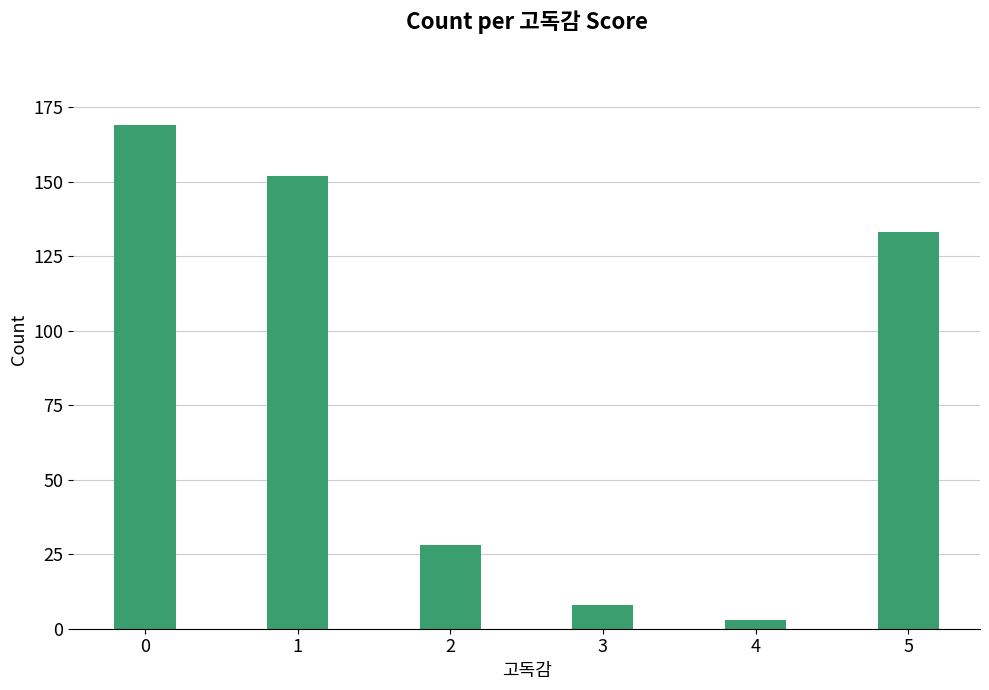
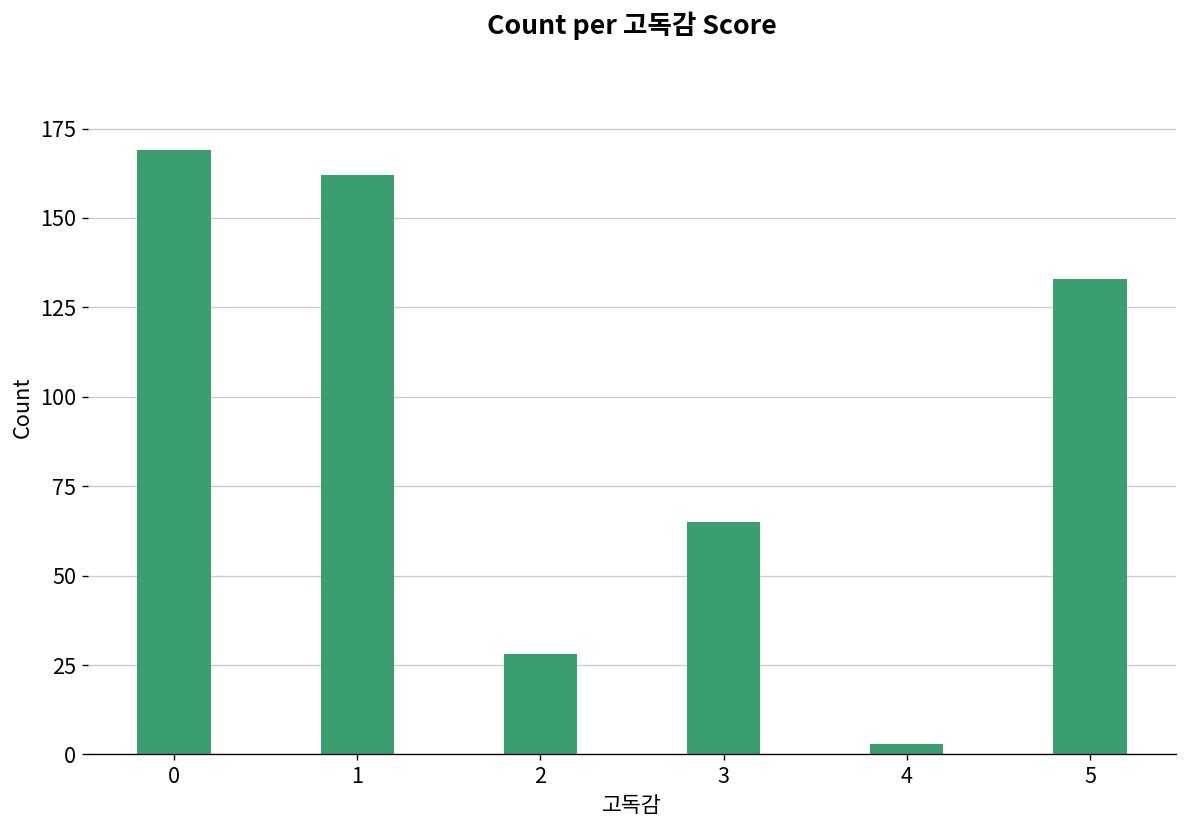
1: 152 -> 162
3: 8 -> 65
